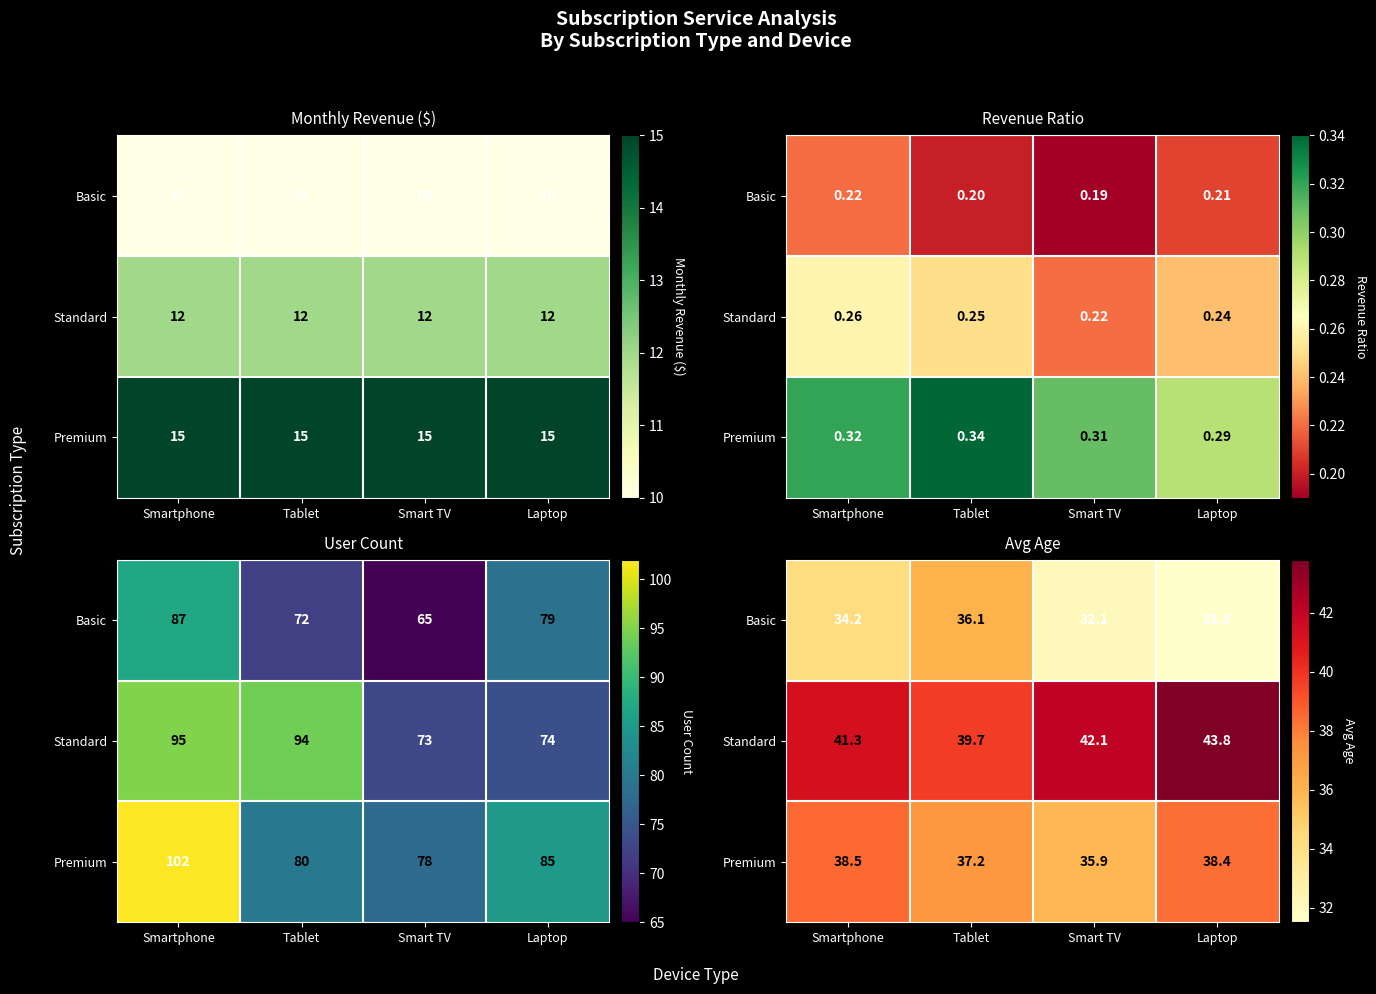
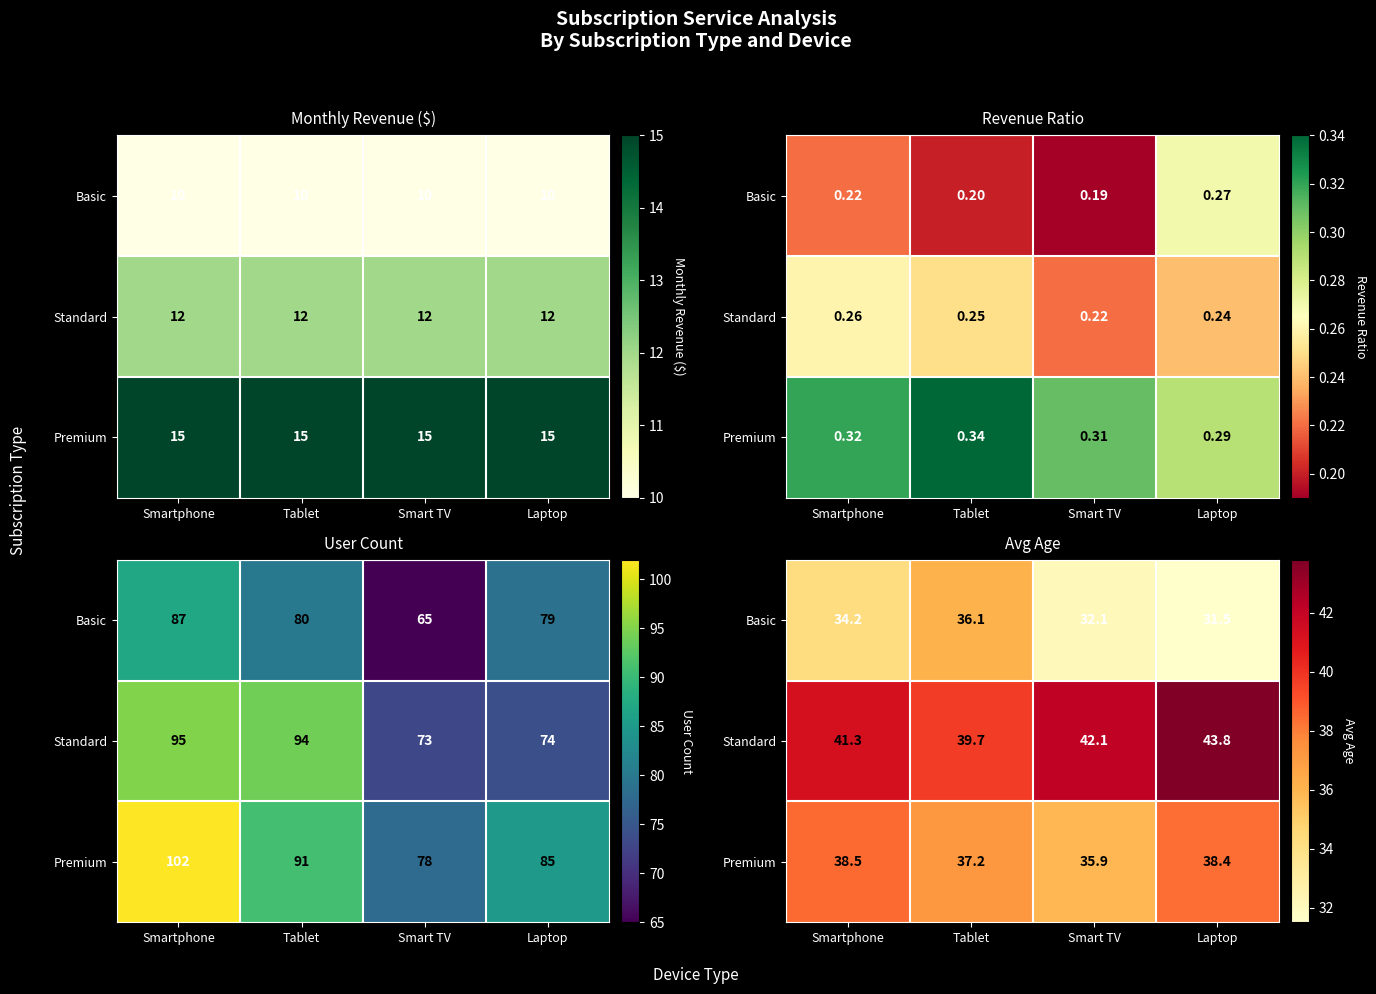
Revenue Ratio, Basic, Laptop: 0.21 -> 0.27
User Count, Basic, Tablet: 72 -> 80
User Count, Premium, Tablet: 80 -> 91
